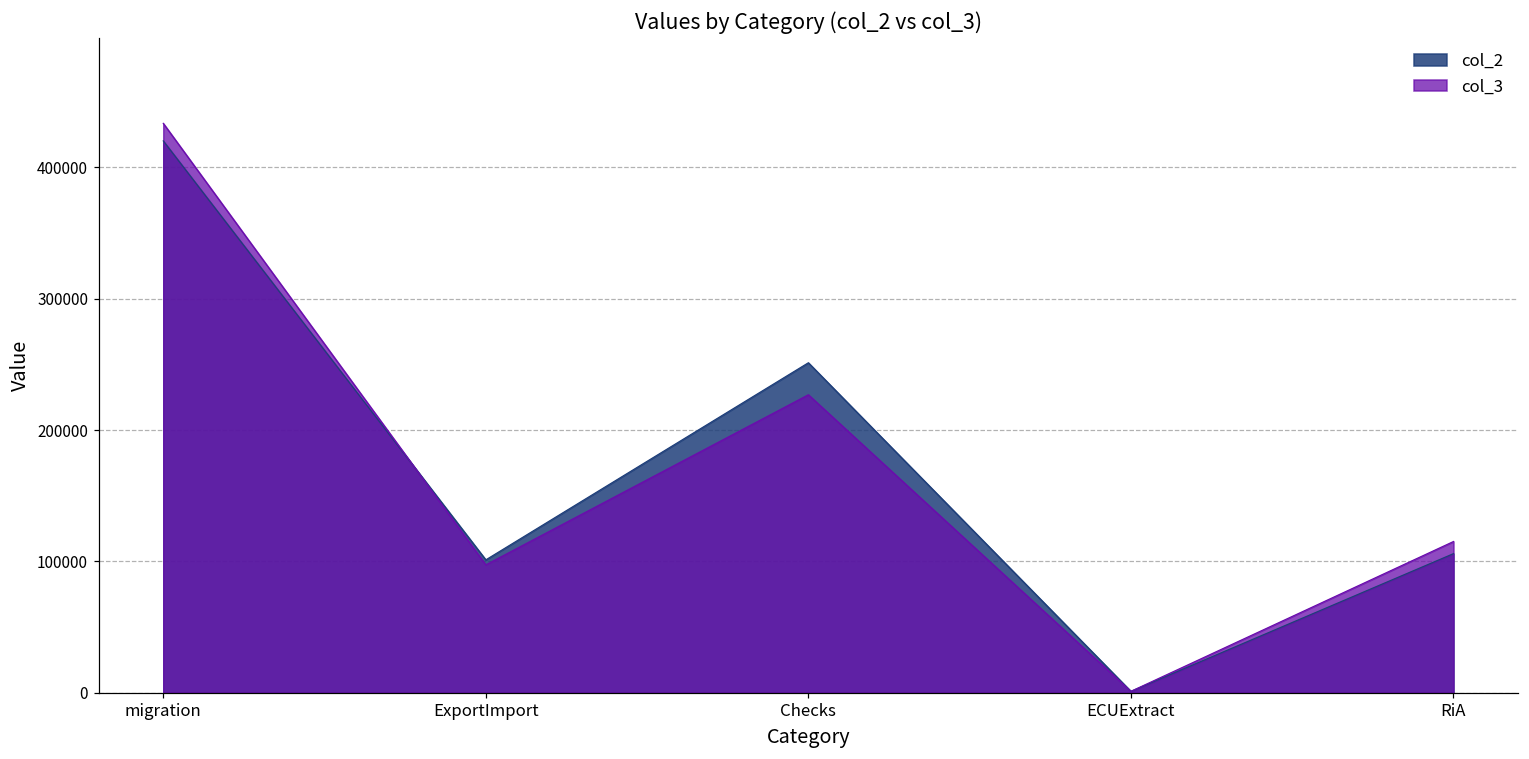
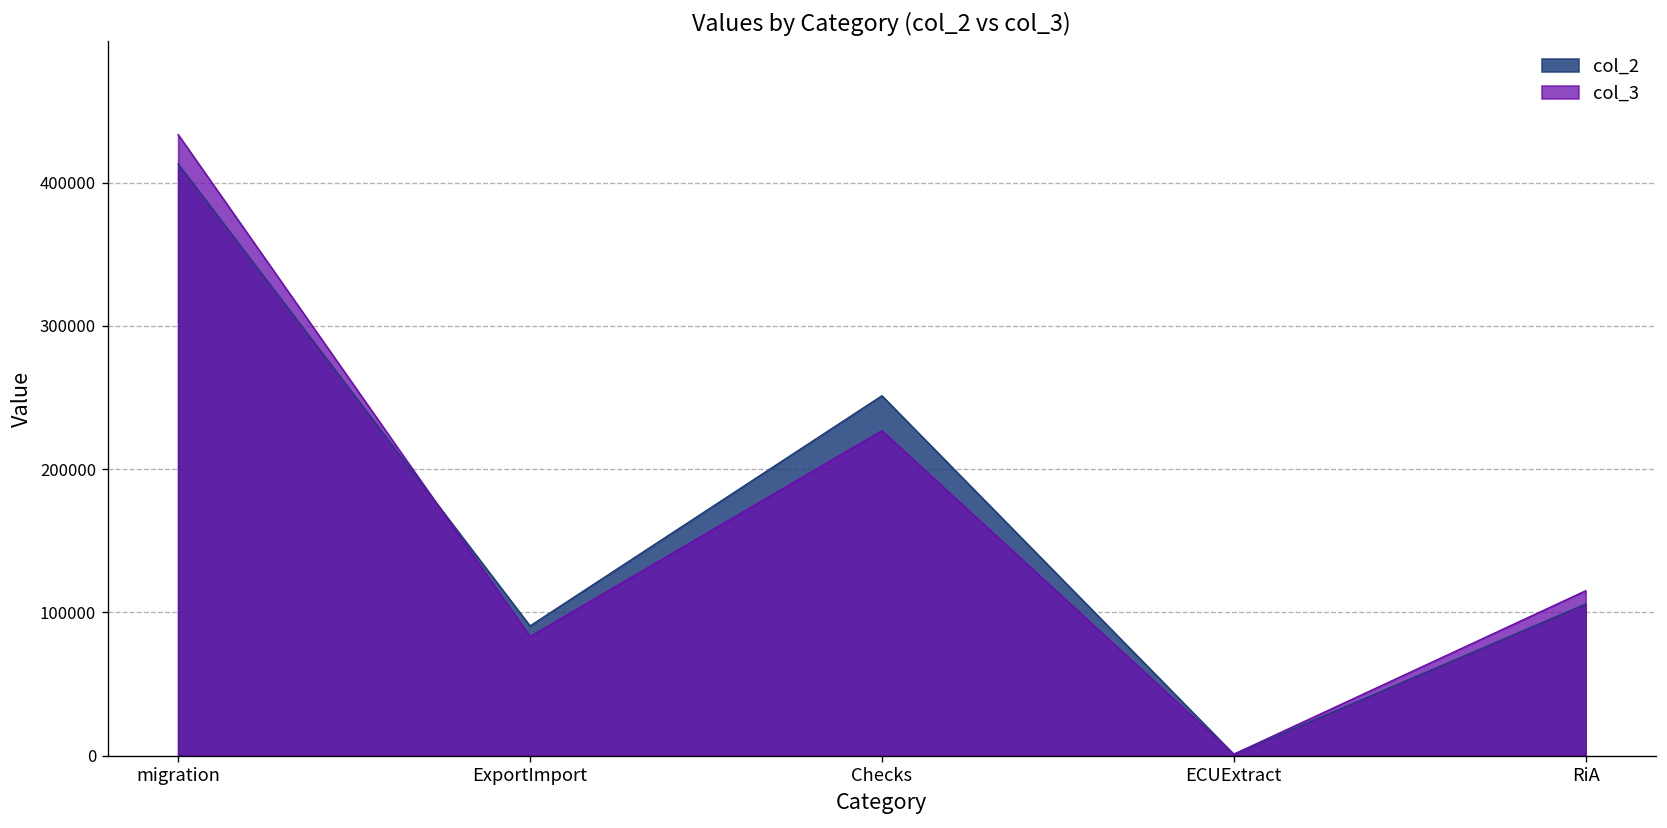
col_2, migration: 420000 -> 413000
col_2, ExportImport: 101000 -> 91000
col_3, ExportImport: 97000 -> 83000
